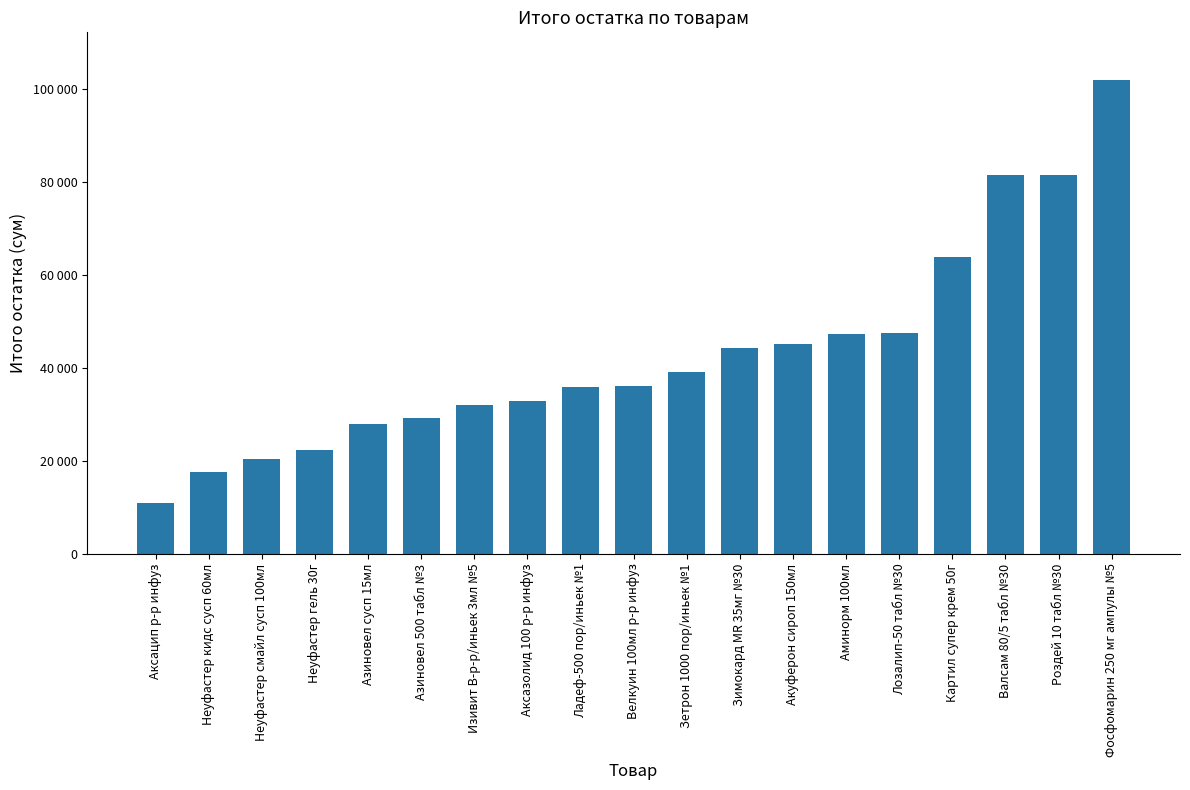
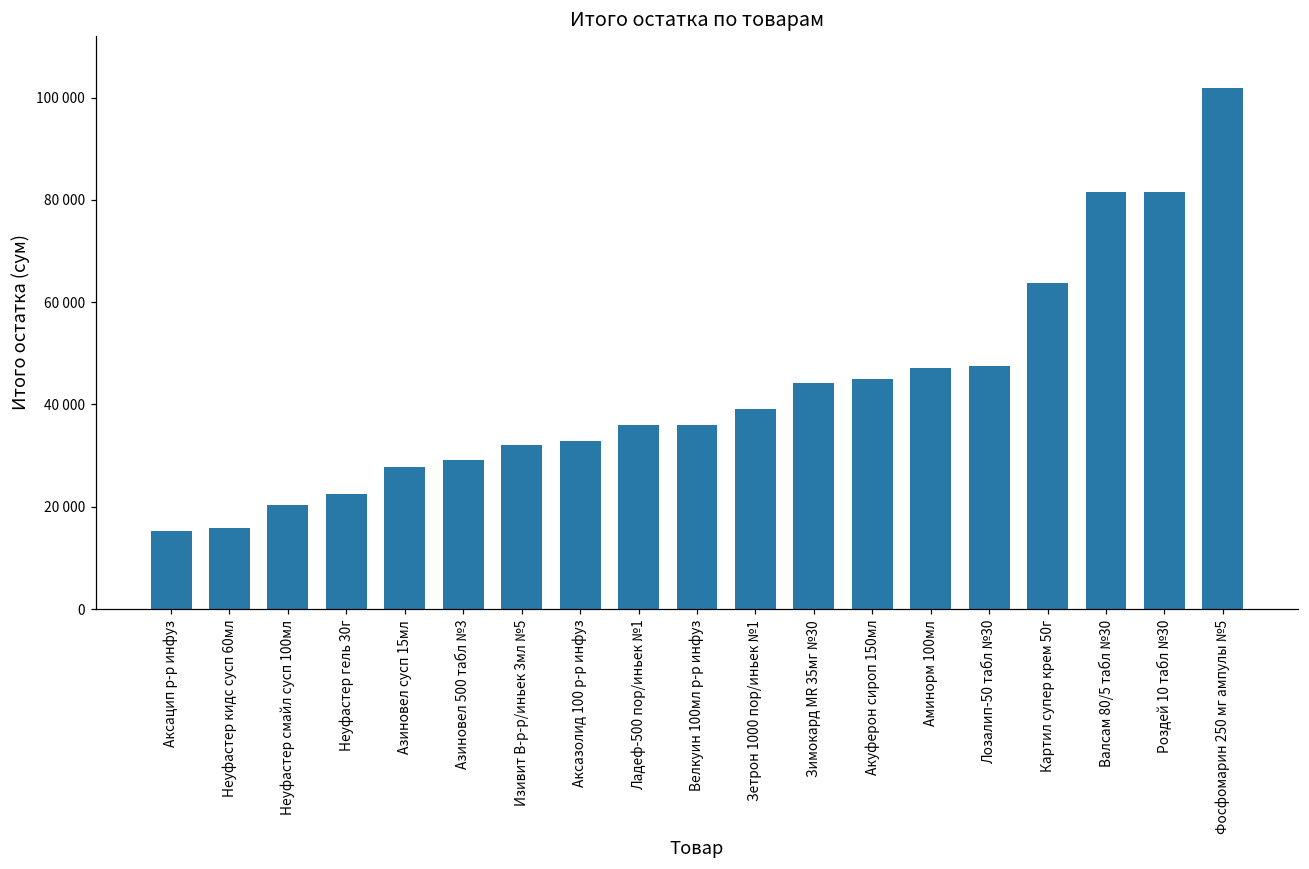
Аксацип р-р инфуз: 11000 -> 15000
Неуфастер кидс сусп 60мл: 18000 -> 16000
